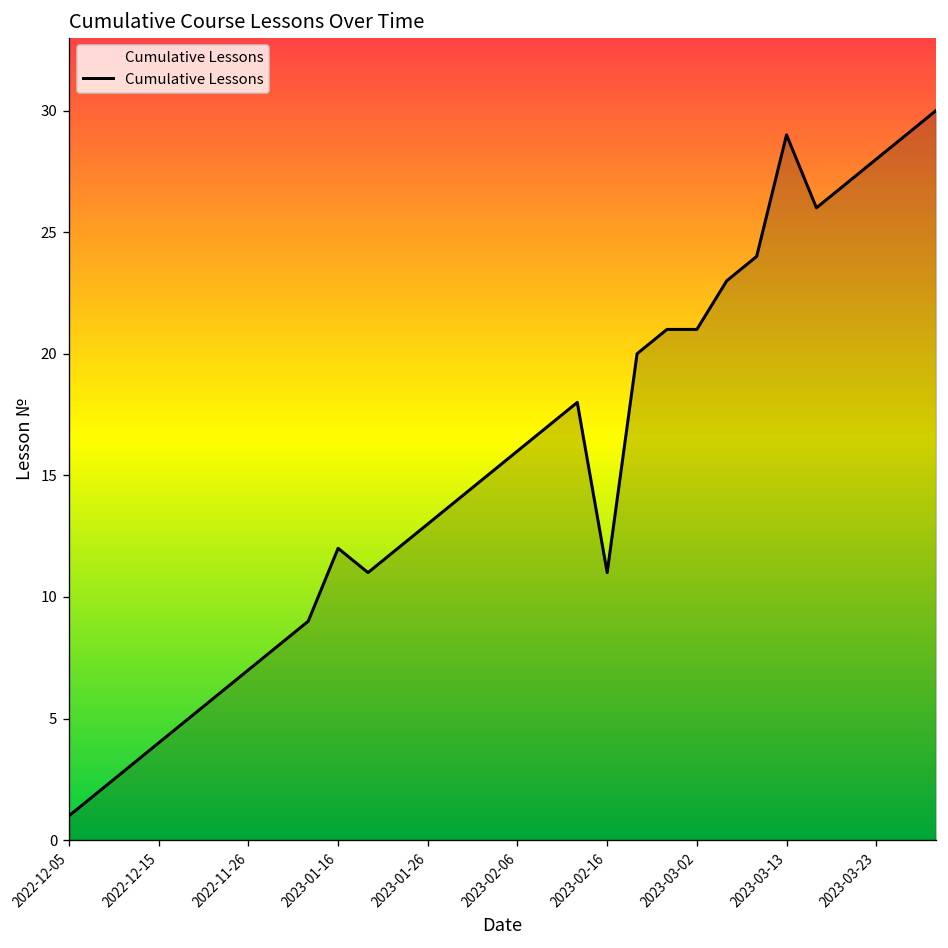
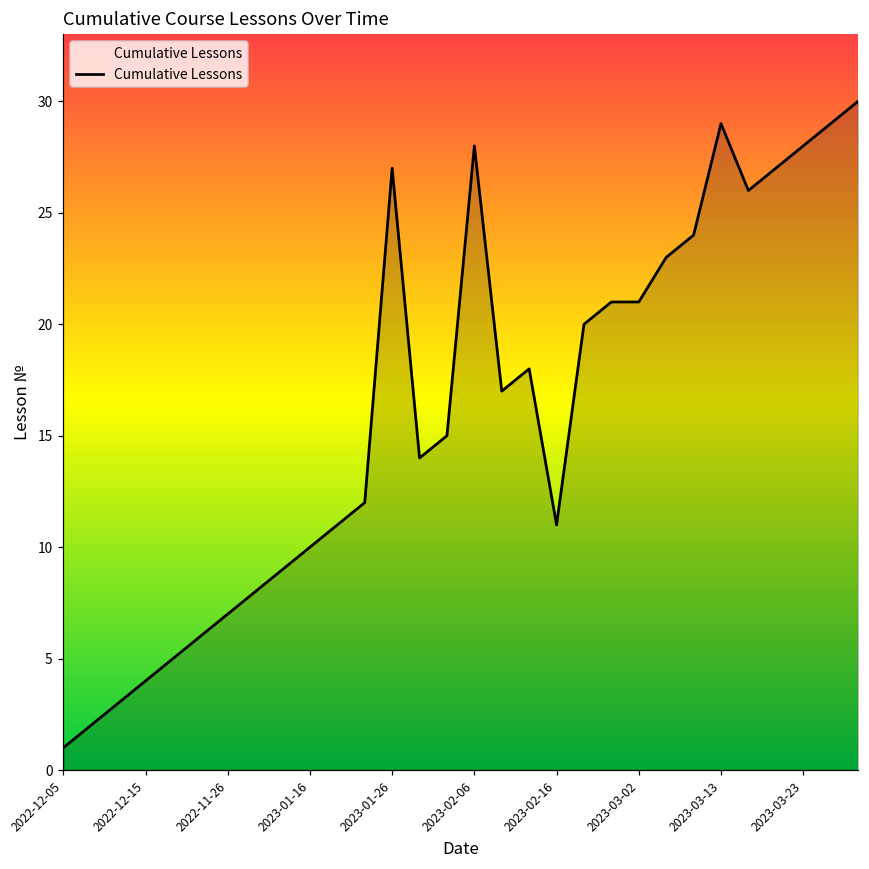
2023-01-16: 12 -> 10
2023-01-26: 13 -> 27
2023-02-06: 16 -> 28
